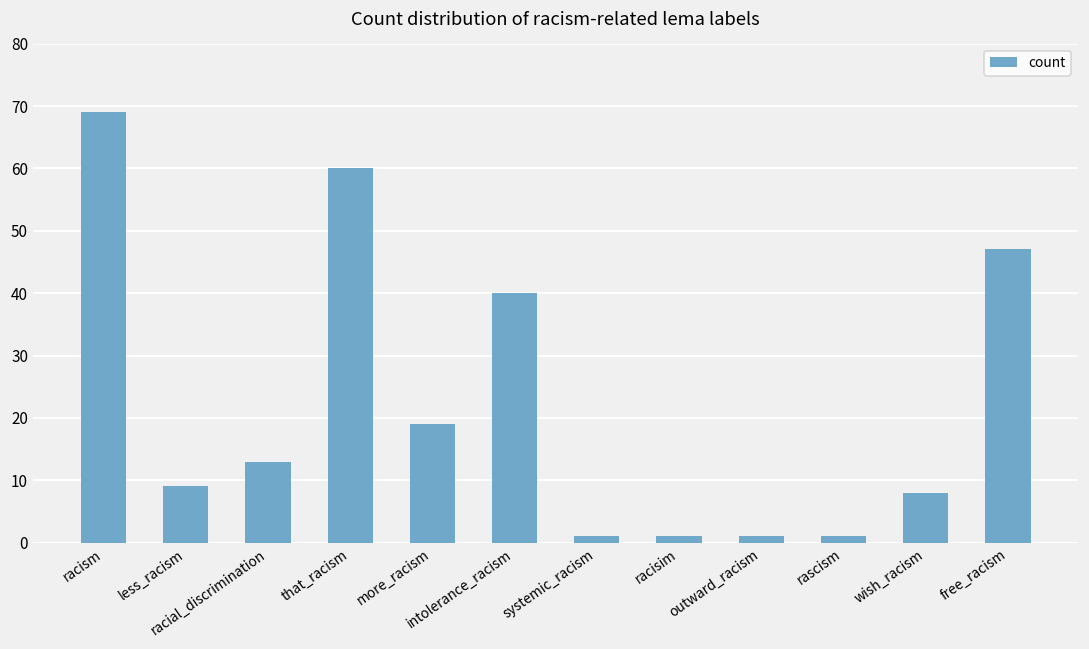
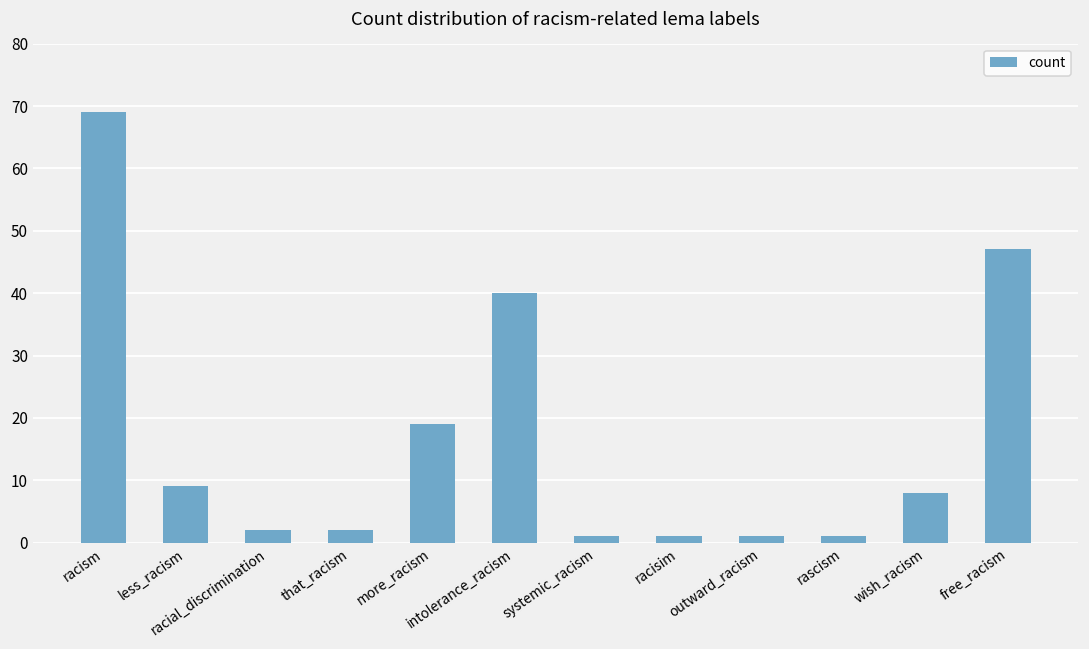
racial_discrimination: 13 -> 2
that_racism: 60 -> 2
